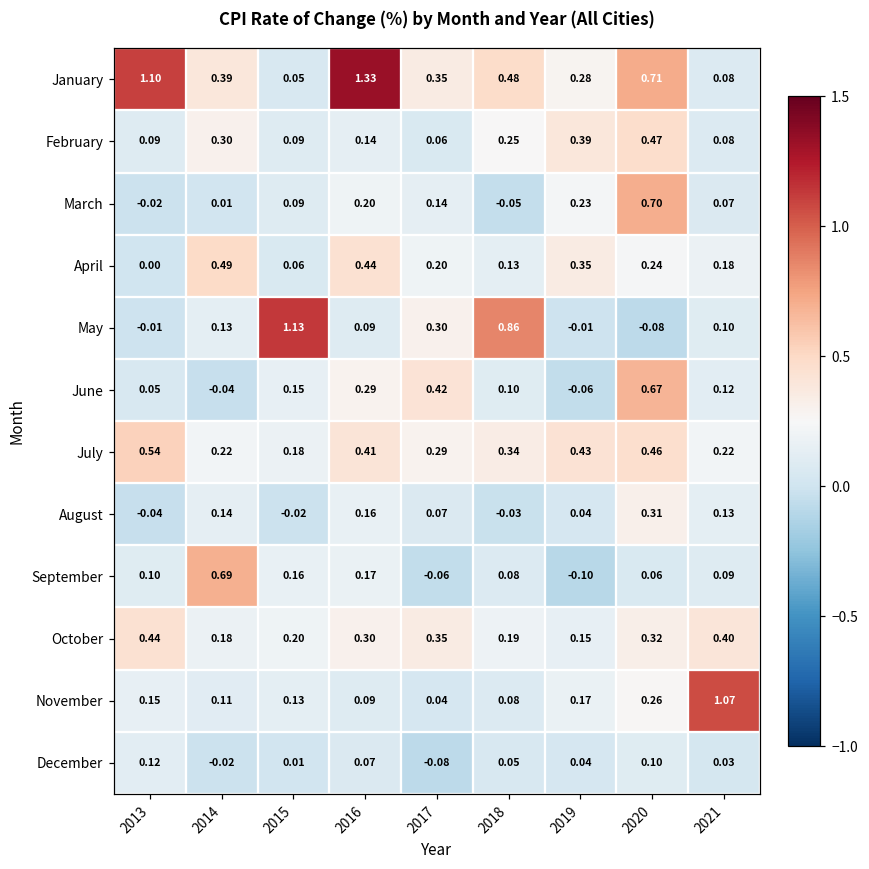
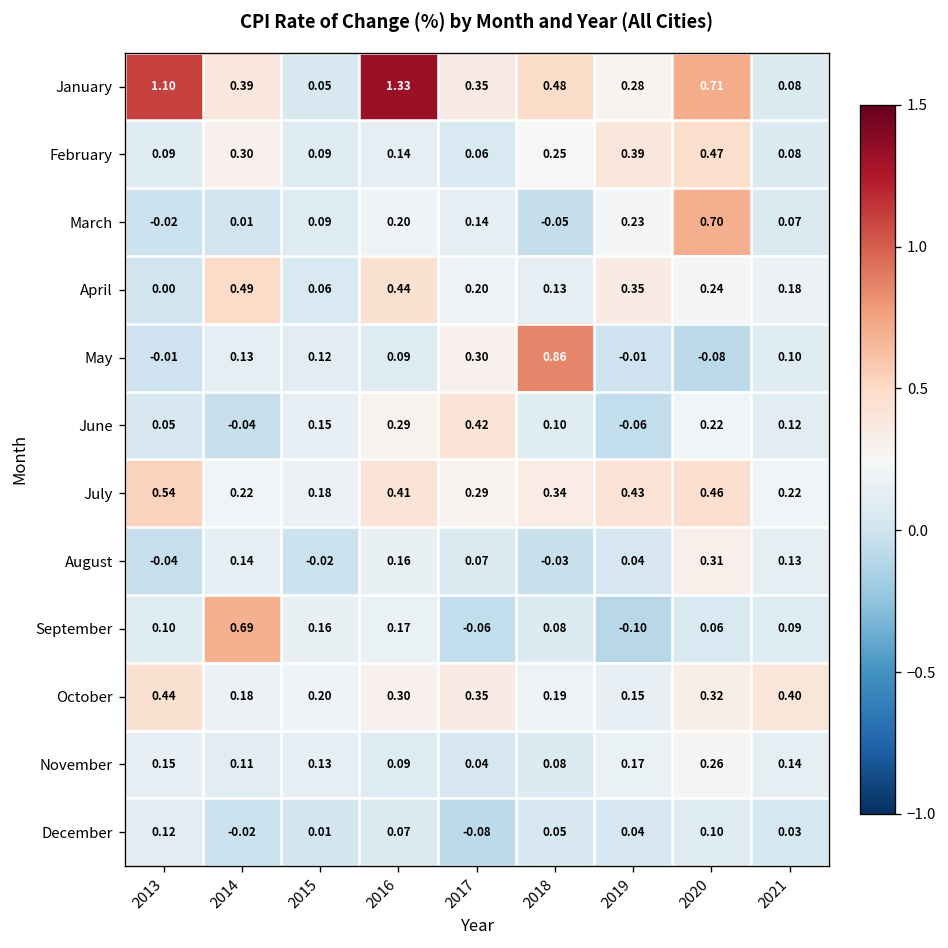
May, 2015: 1.13 -> 0.12
June, 2020: 0.67 -> 0.22
November, 2021: 1.07 -> 0.14
